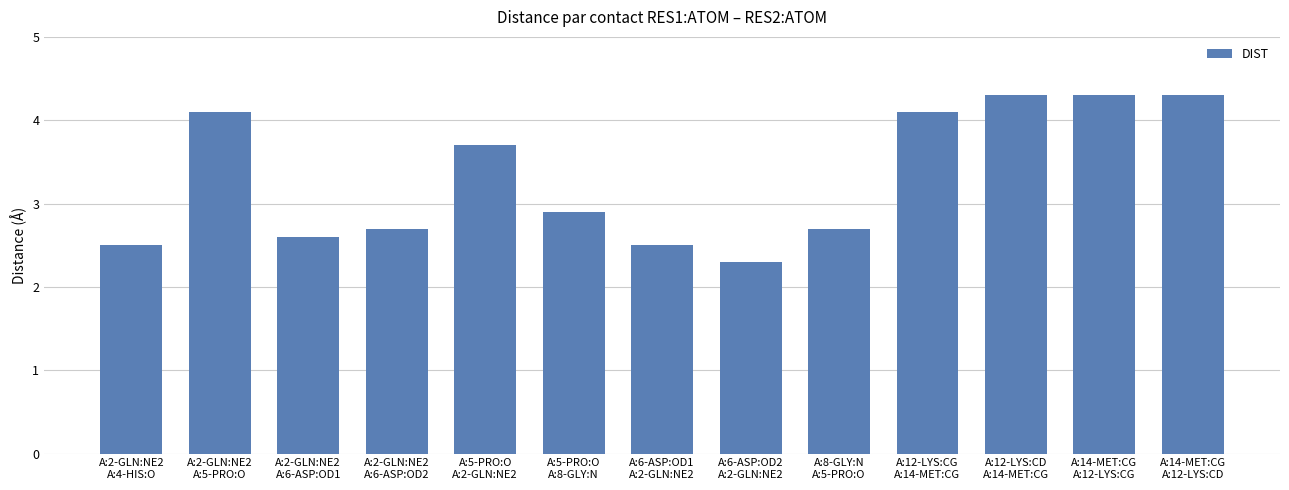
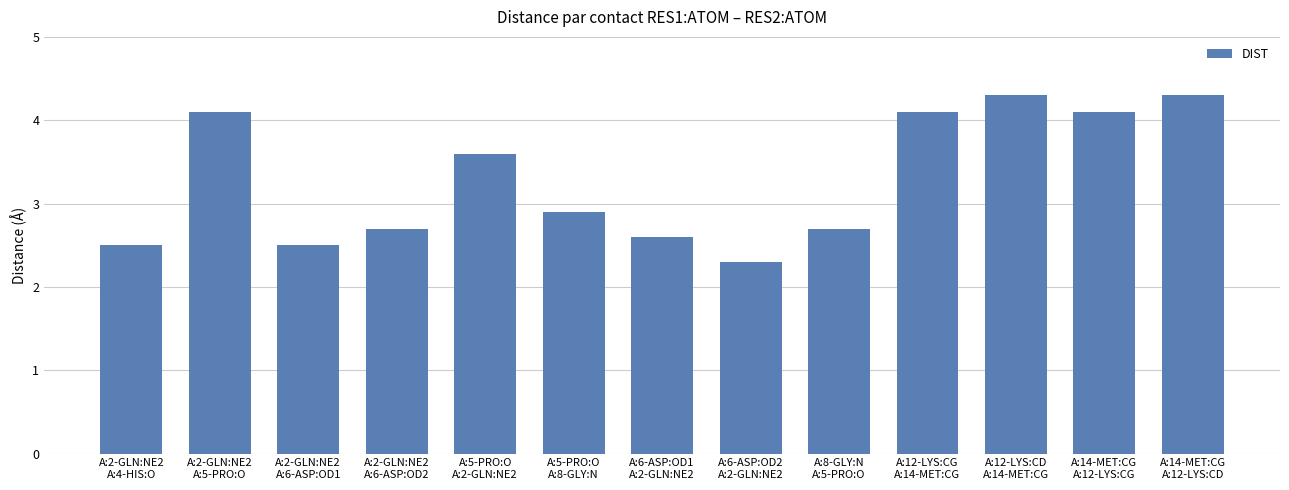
A:2-GLN:NE2 A:6-ASP:OD1: 2.6 -> 2.5
A:5-PRO:O A:2-GLN:NE2: 3.7 -> 3.6
A:6-ASP:OD1 A:2-GLN:NE2: 2.5 -> 2.6
A:14-MET:CG A:12-LYS:CG: 4.3 -> 4.1
